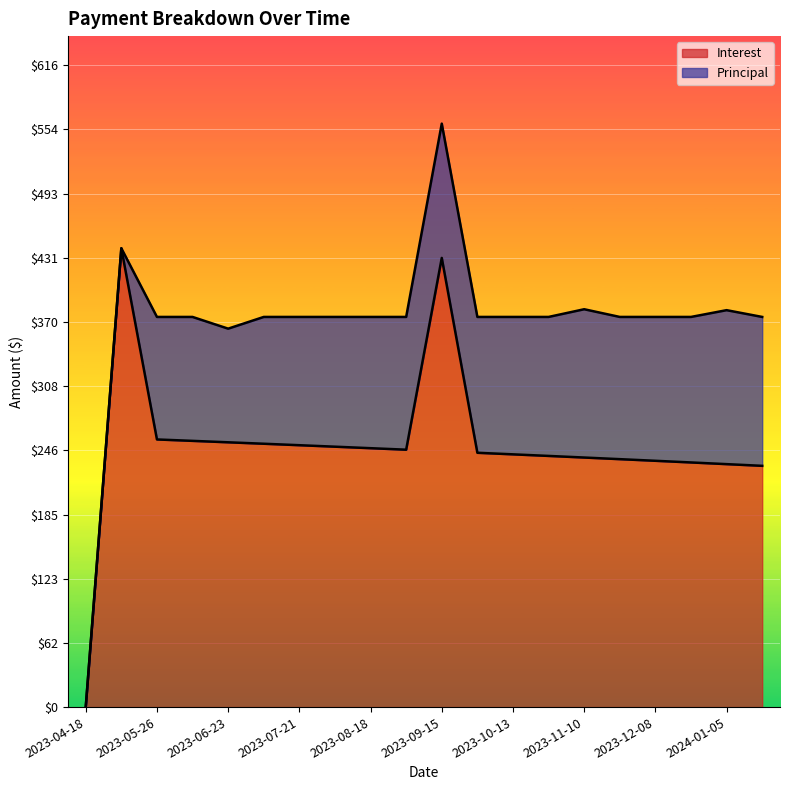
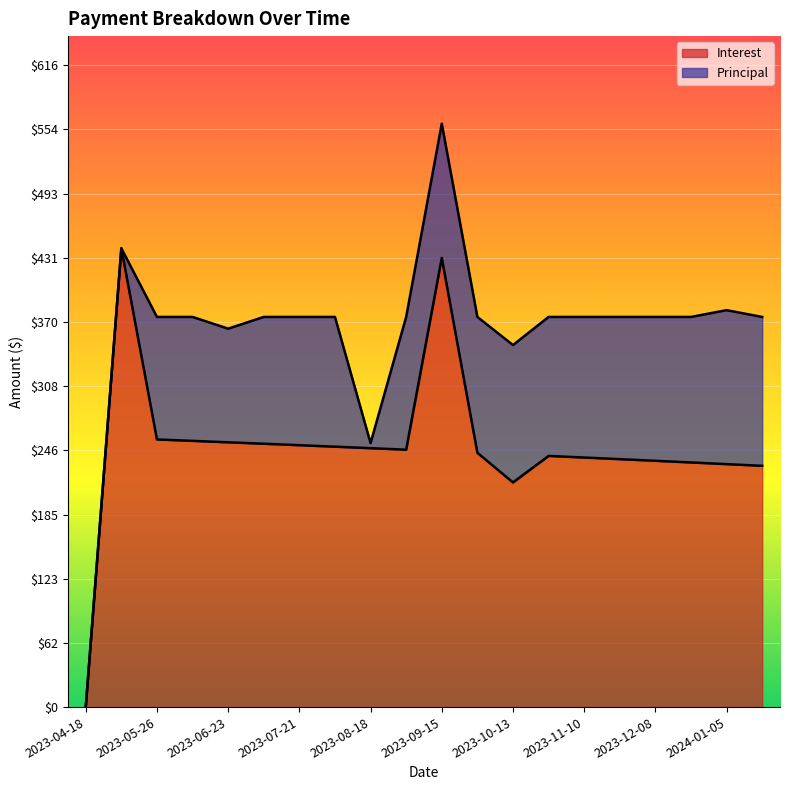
Principal, 2023-08-18: $126 -> $5
Interest, 2023-10-13: $243 -> $216
Principal, 2023-11-10: $142 -> $135
